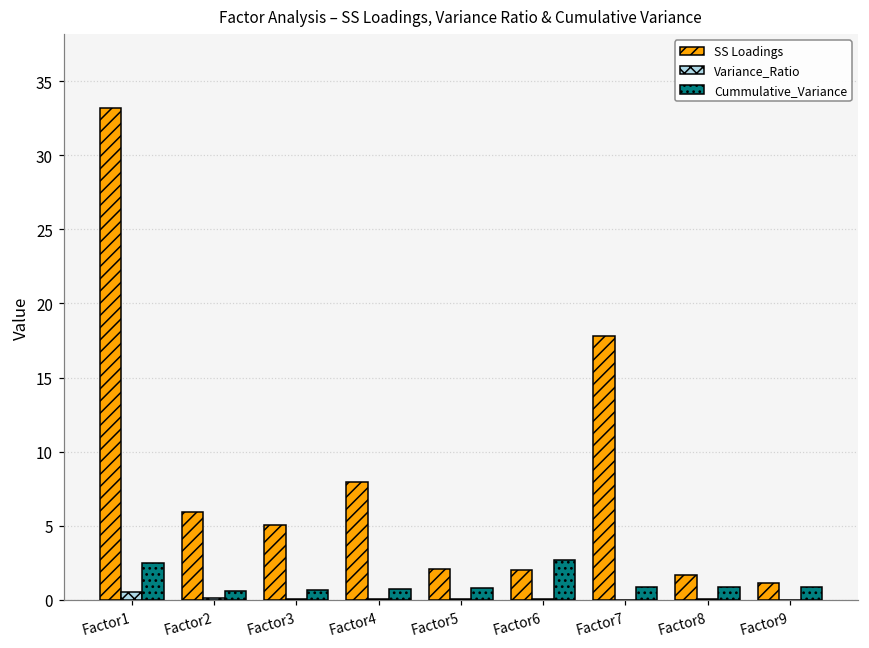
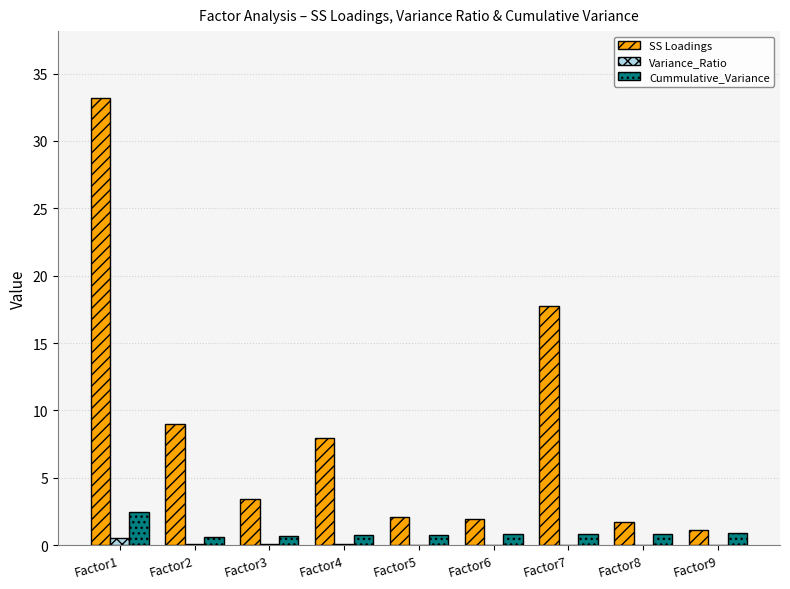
SS Loadings, Factor2: 5.9 -> 9.0
SS Loadings, Factor3: 5.0 -> 3.5
Cummulative_Variance, Factor6: 2.7 -> 0.8
